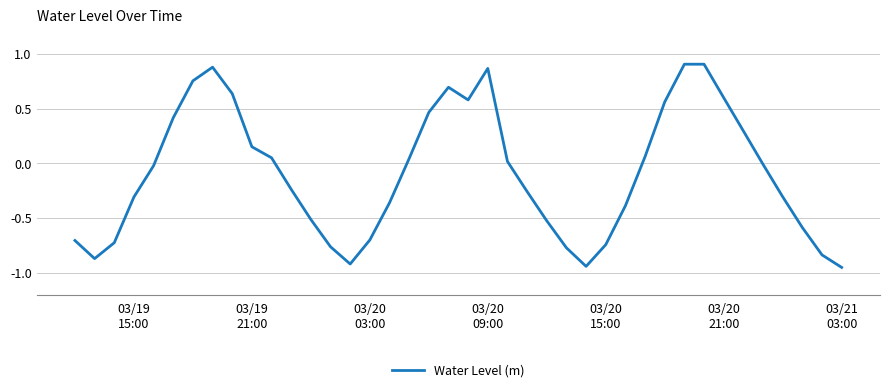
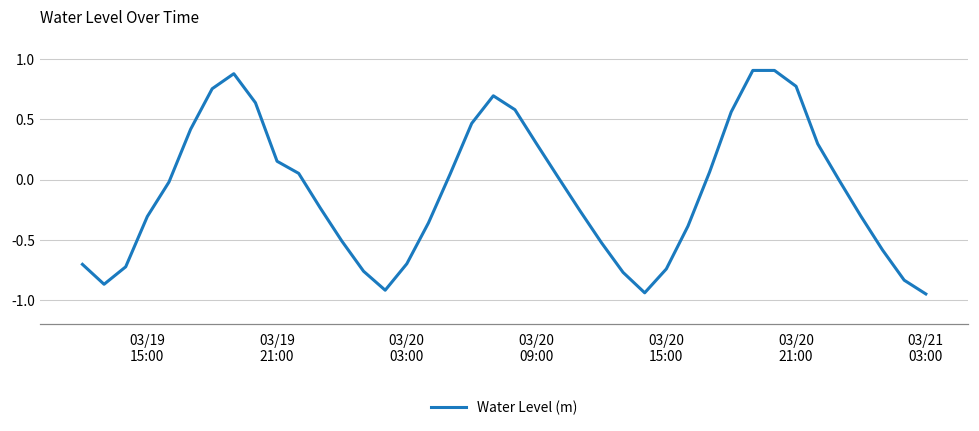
03/20 09:00: 0.87 -> 0.30
03/20 21:00: 0.60 -> 0.77
